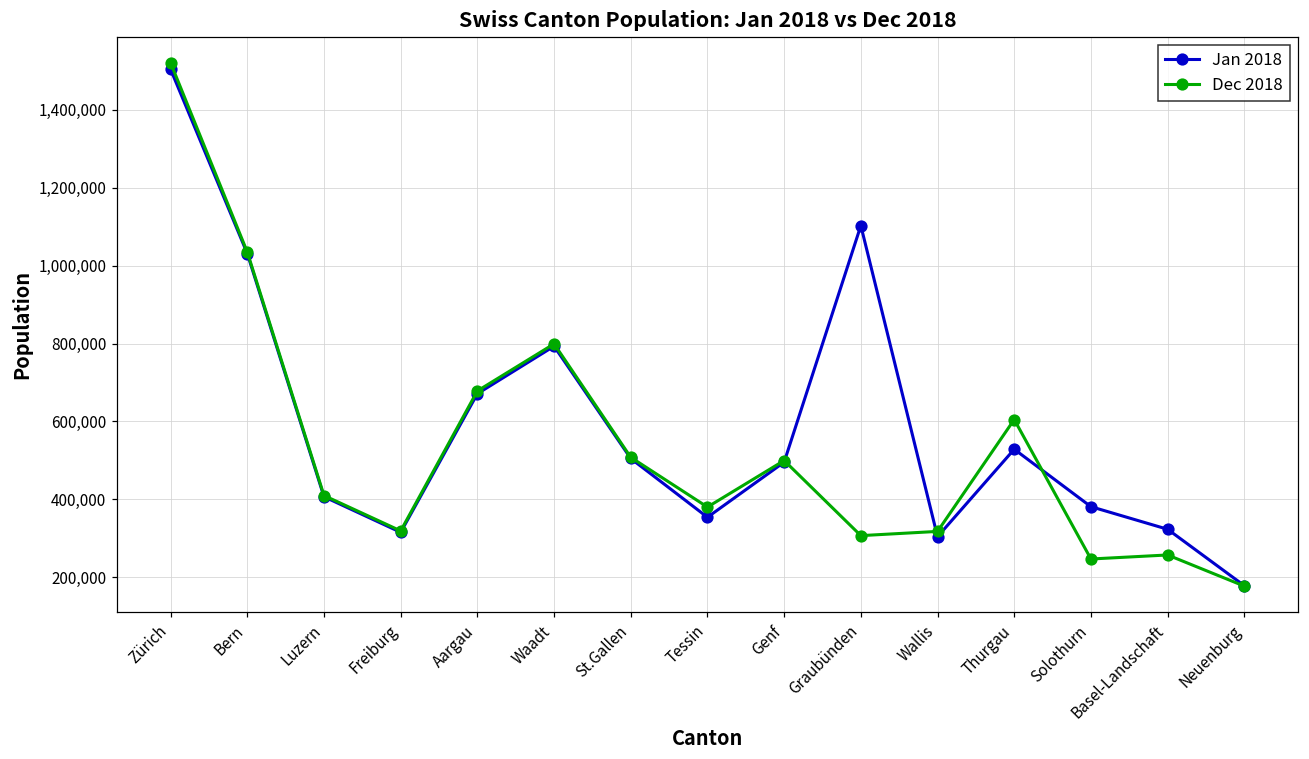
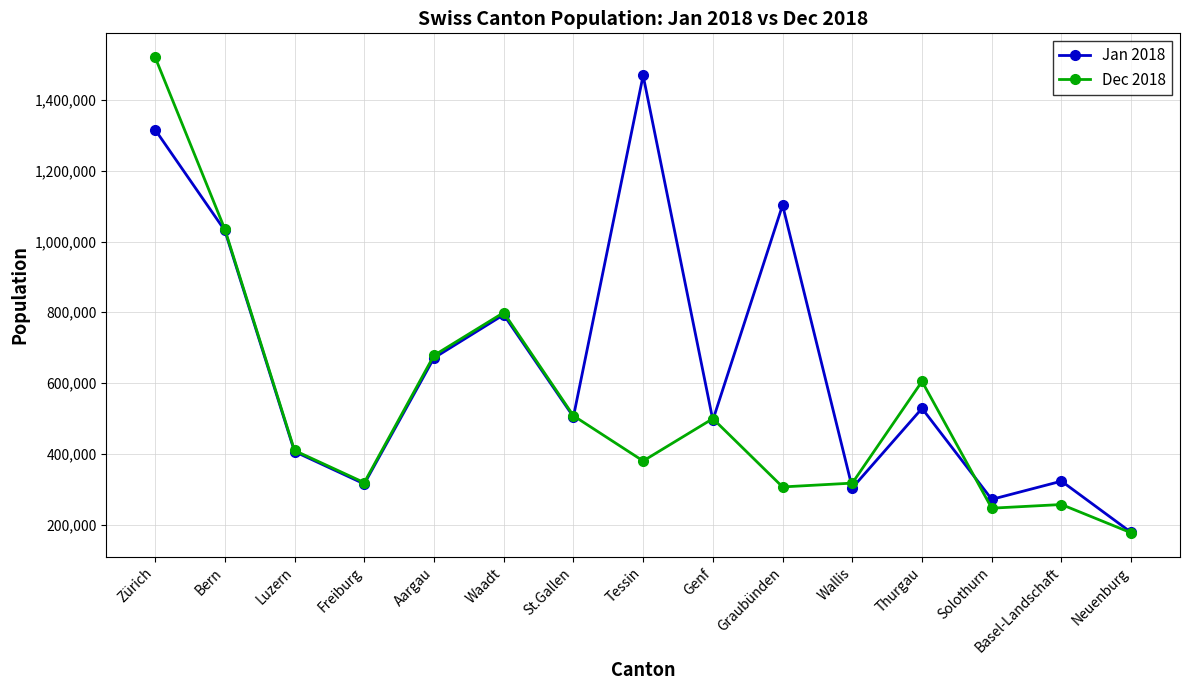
Jan 2018, Zürich: 1,500,000 -> 1,320,000
Jan 2018, Tessin: 350,000 -> 1,470,000
Jan 2018, Solothurn: 380,000 -> 270,000
